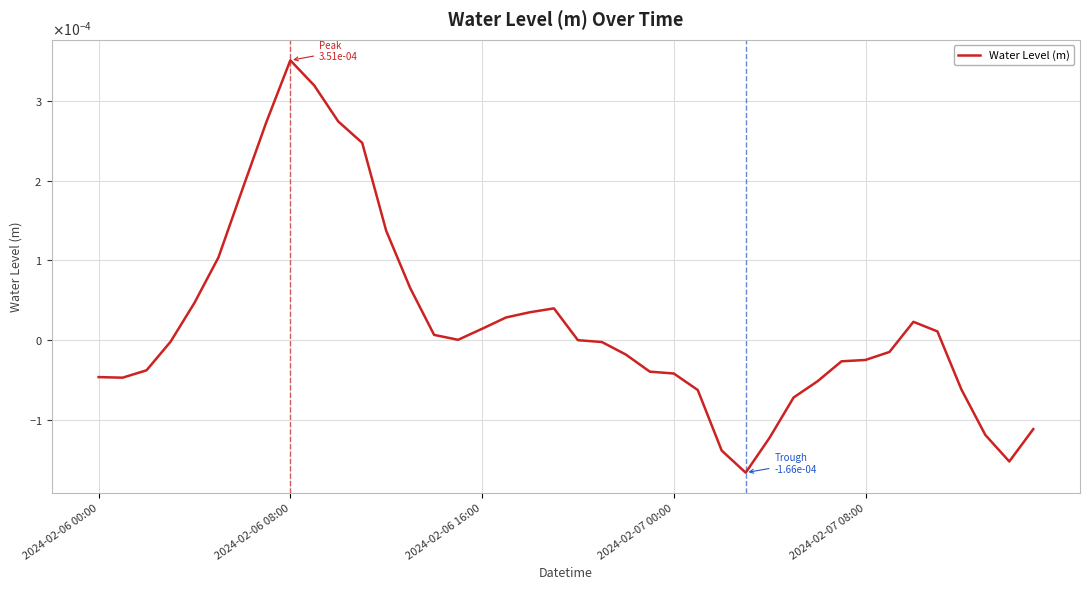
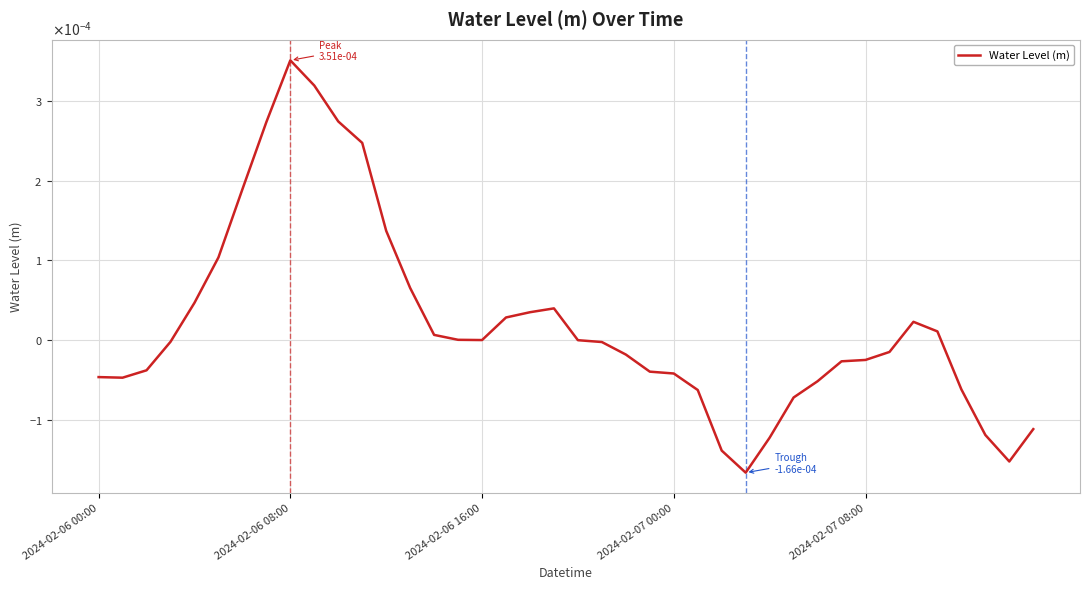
2024-02-06 16:00: 0.00001 -> 0.00000
